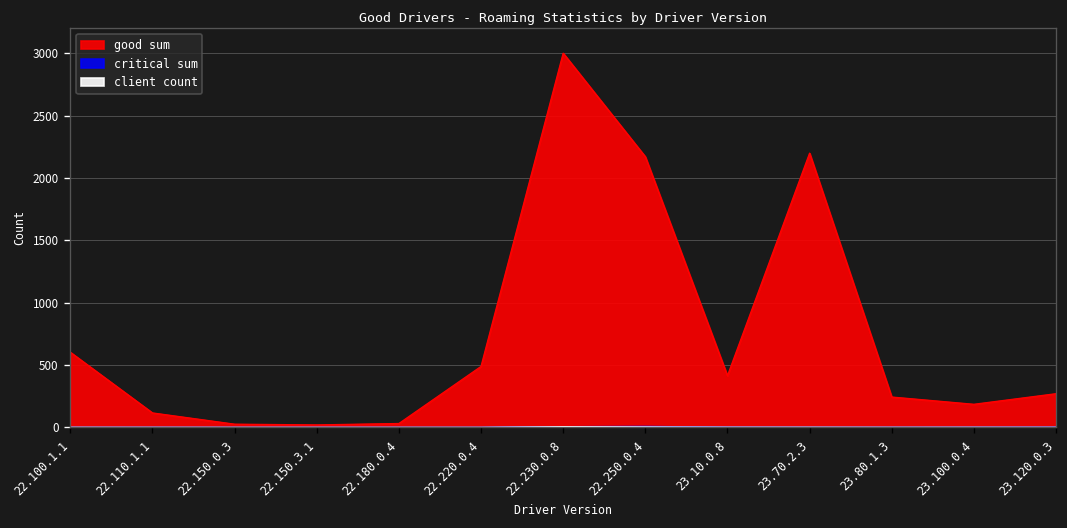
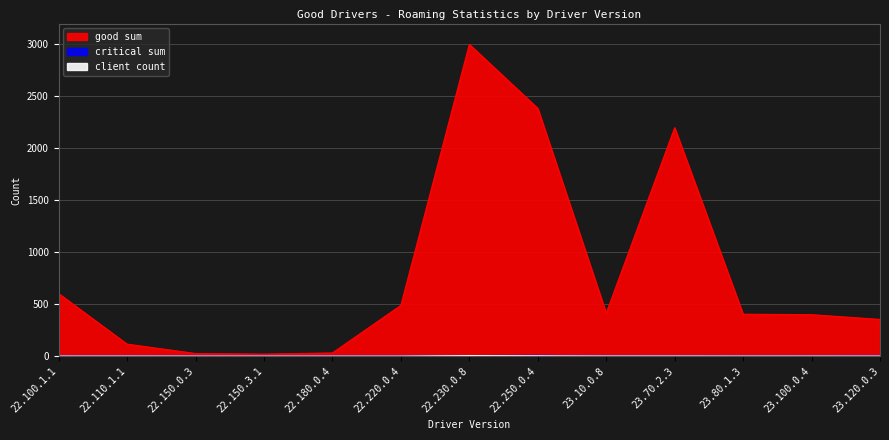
good sum, 22.250.0.4: 2170 -> 2380
good sum, 23.80.1.3: 240 -> 400
good sum, 23.100.0.4: 180 -> 400
good sum, 23.120.0.3: 270 -> 350
